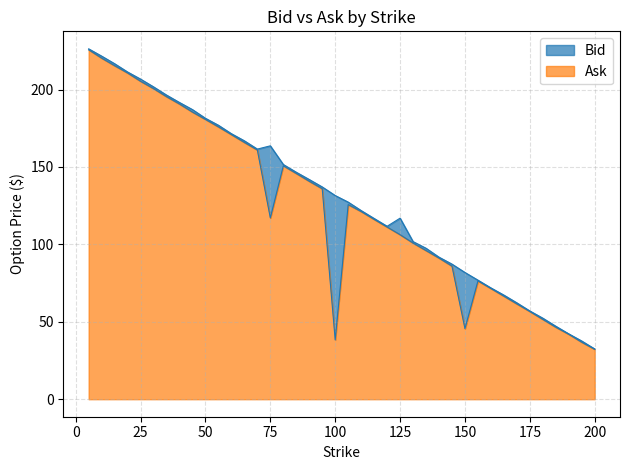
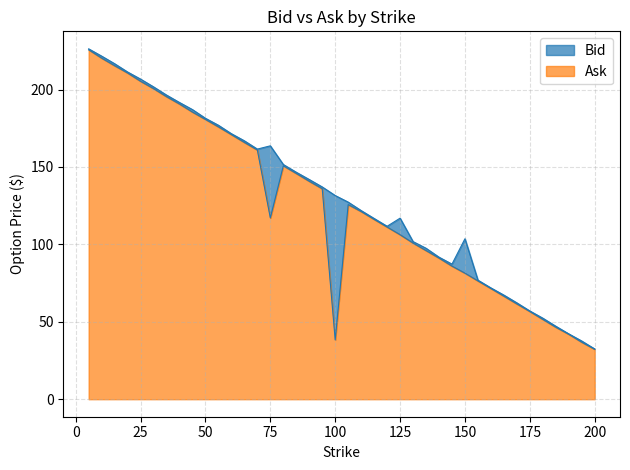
Ask, 150: 46 -> 81
Bid, 150: 82 -> 104
